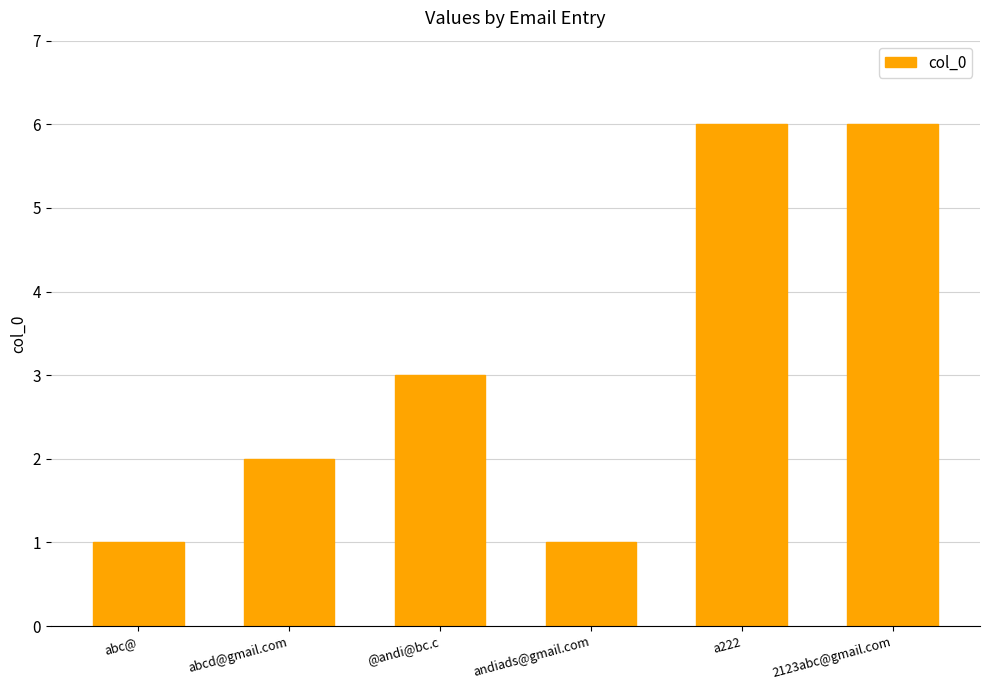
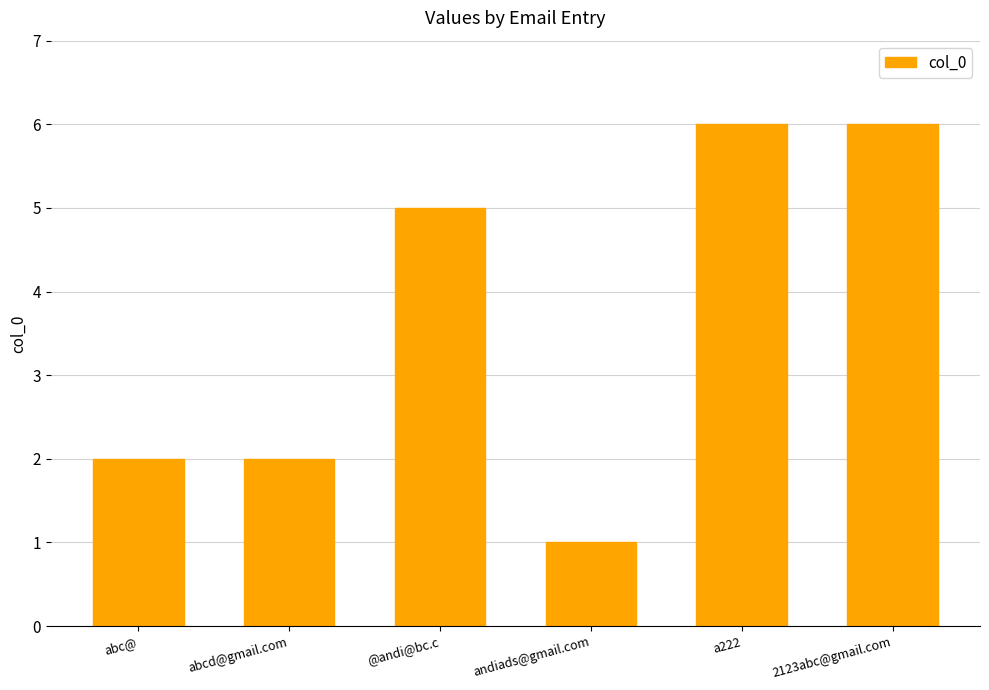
abc@: 1 -> 2
@andi@bc.c: 3 -> 5
